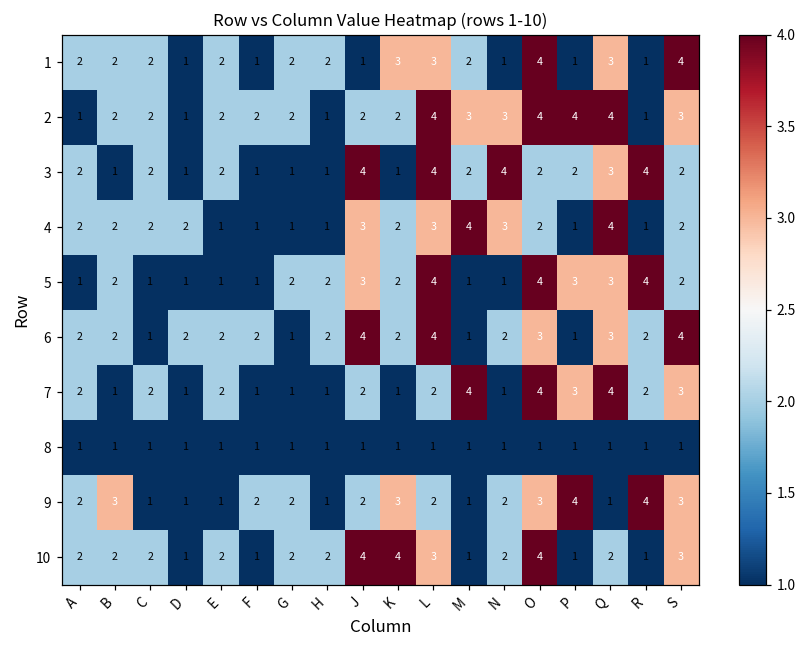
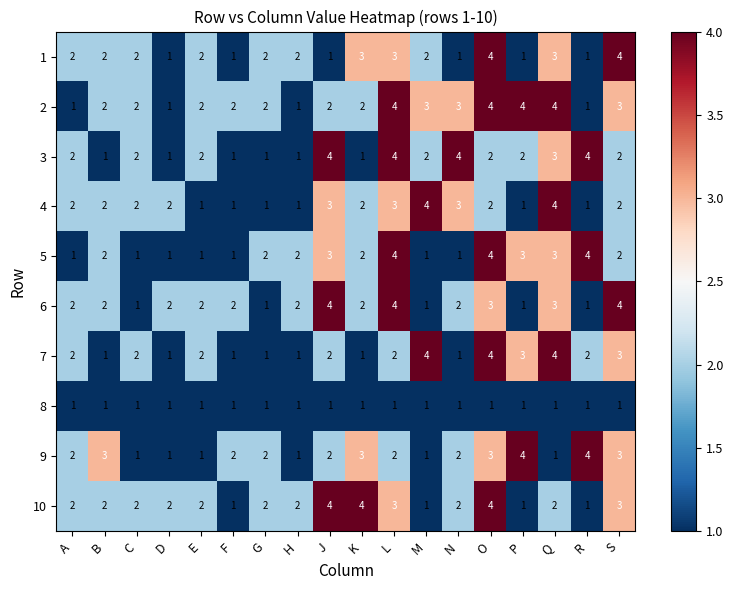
6, R: 2 -> 1
10, D: 1 -> 2
